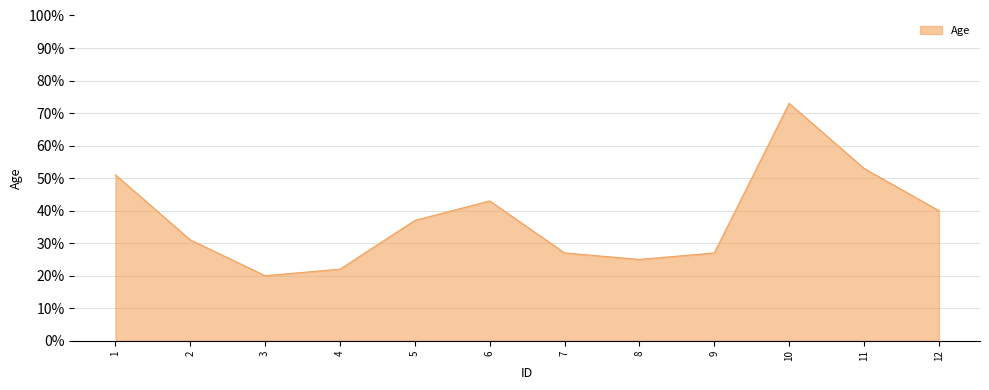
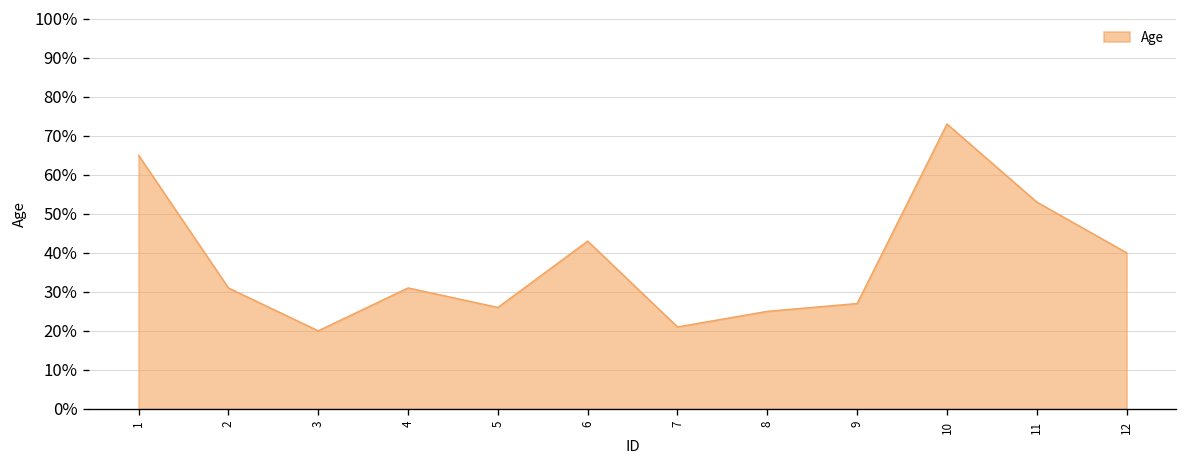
1: 51% -> 65%
4: 22% -> 31%
5: 37% -> 26%
7: 27% -> 21%
